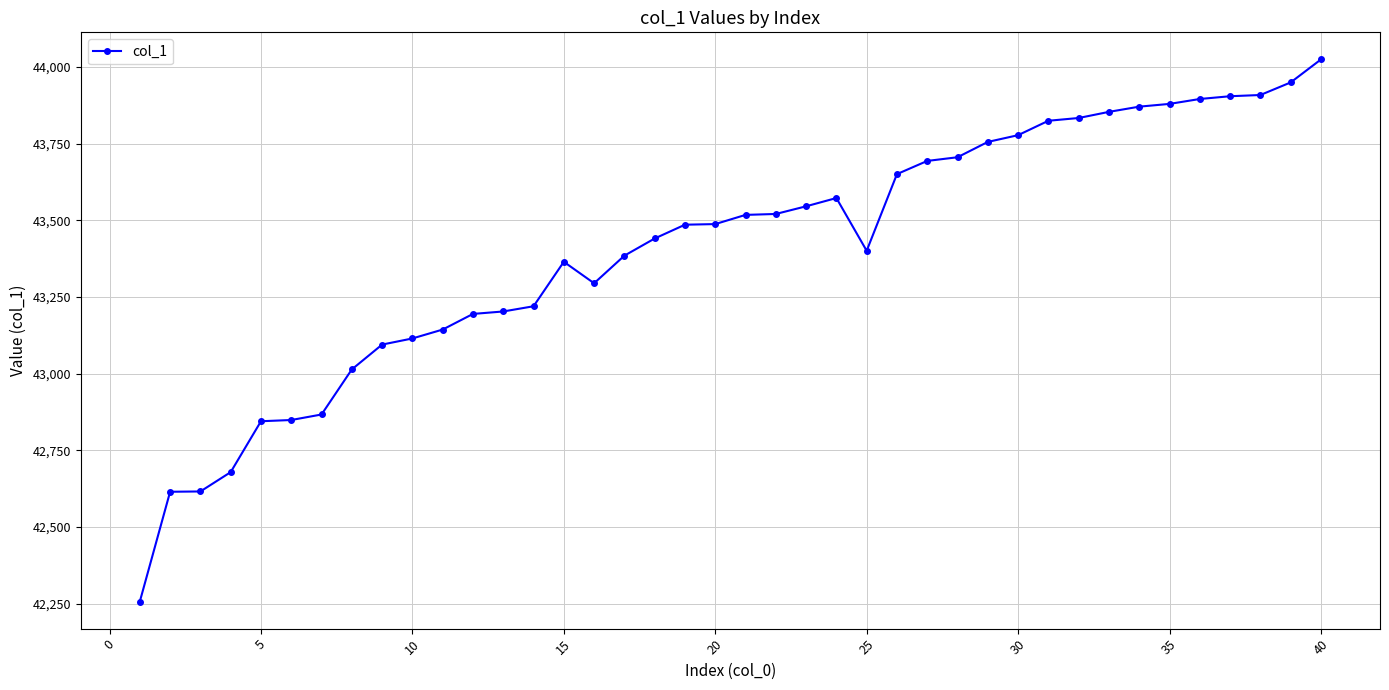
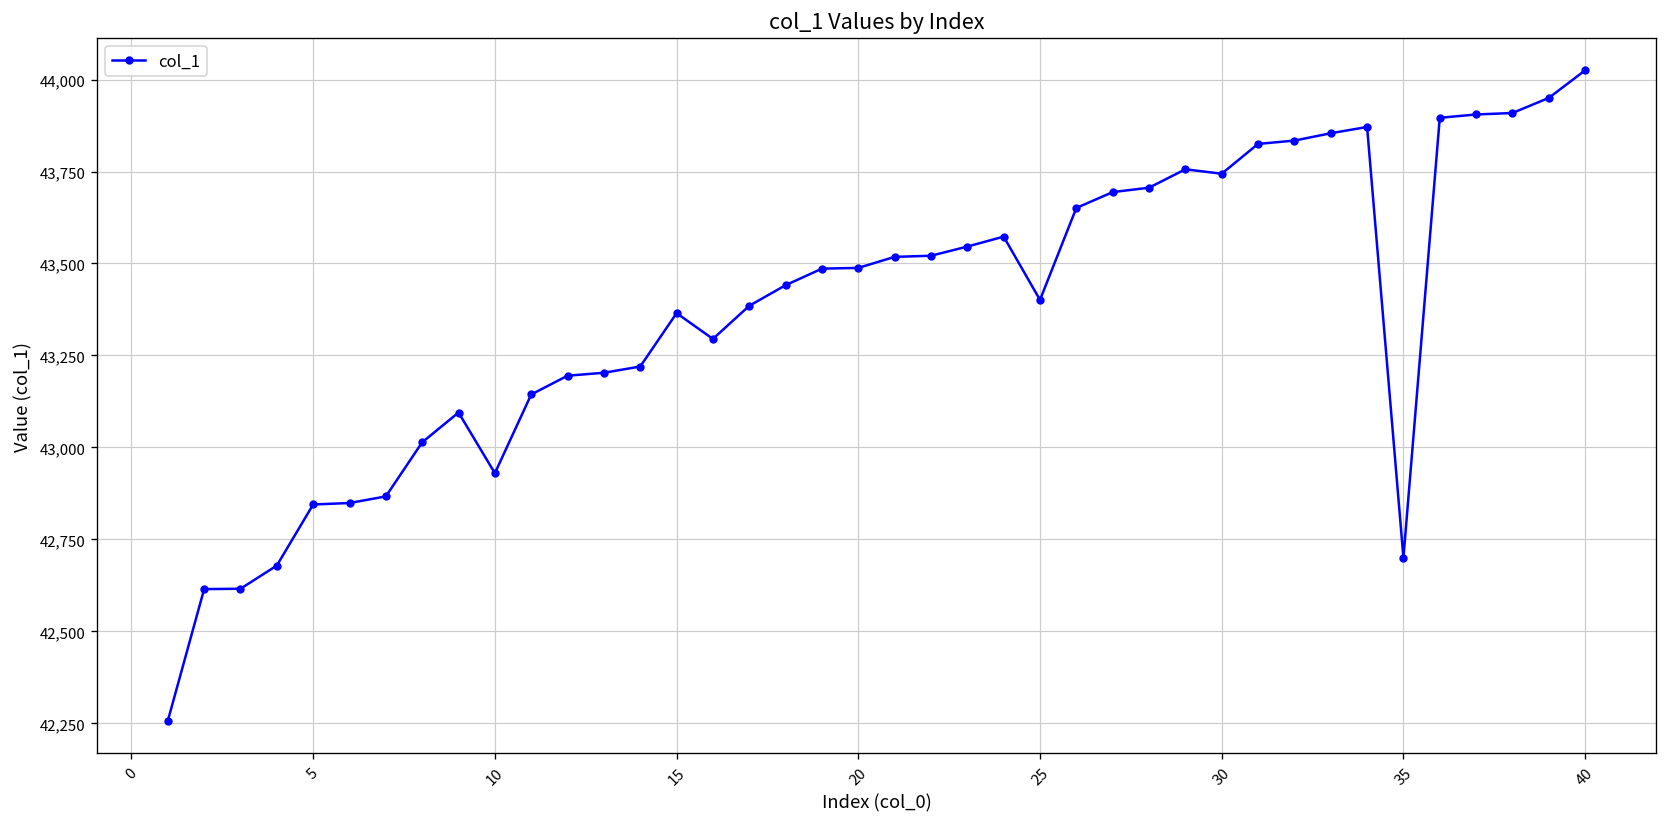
10: 43,120 -> 42,930
30: 43,780 -> 43,740
35: 43,880 -> 42,700
